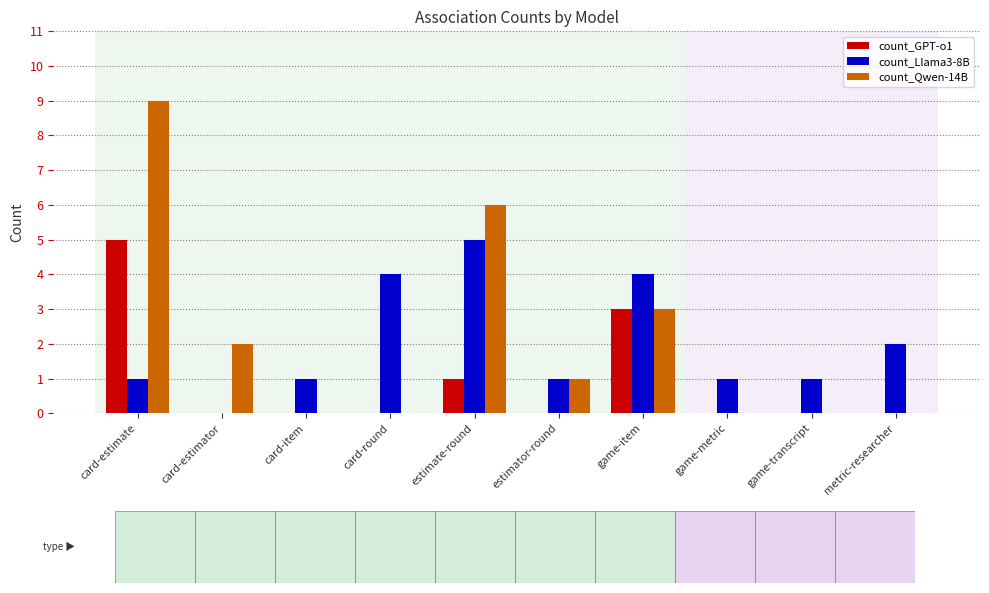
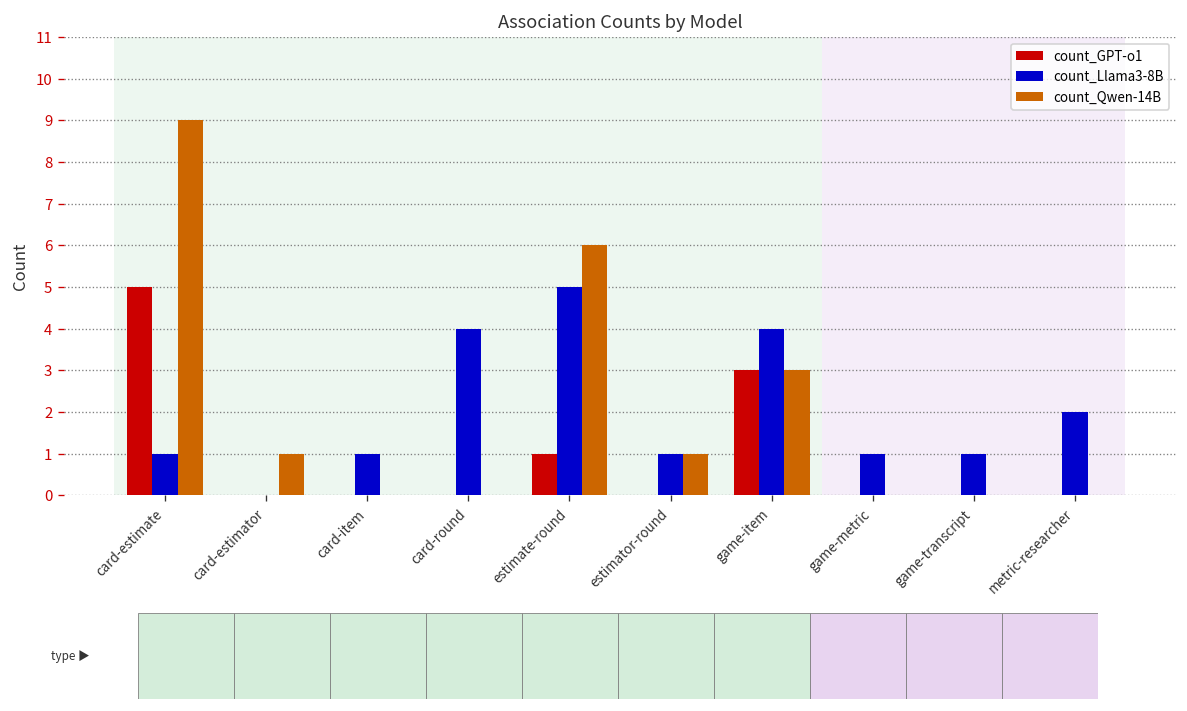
count_Qwen-14B, card-estimator: 2 -> 1
